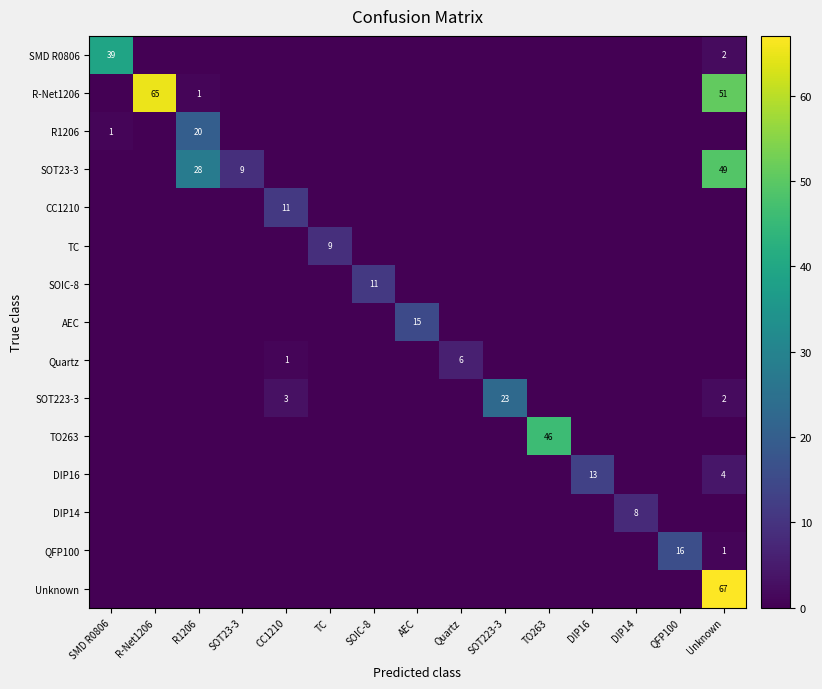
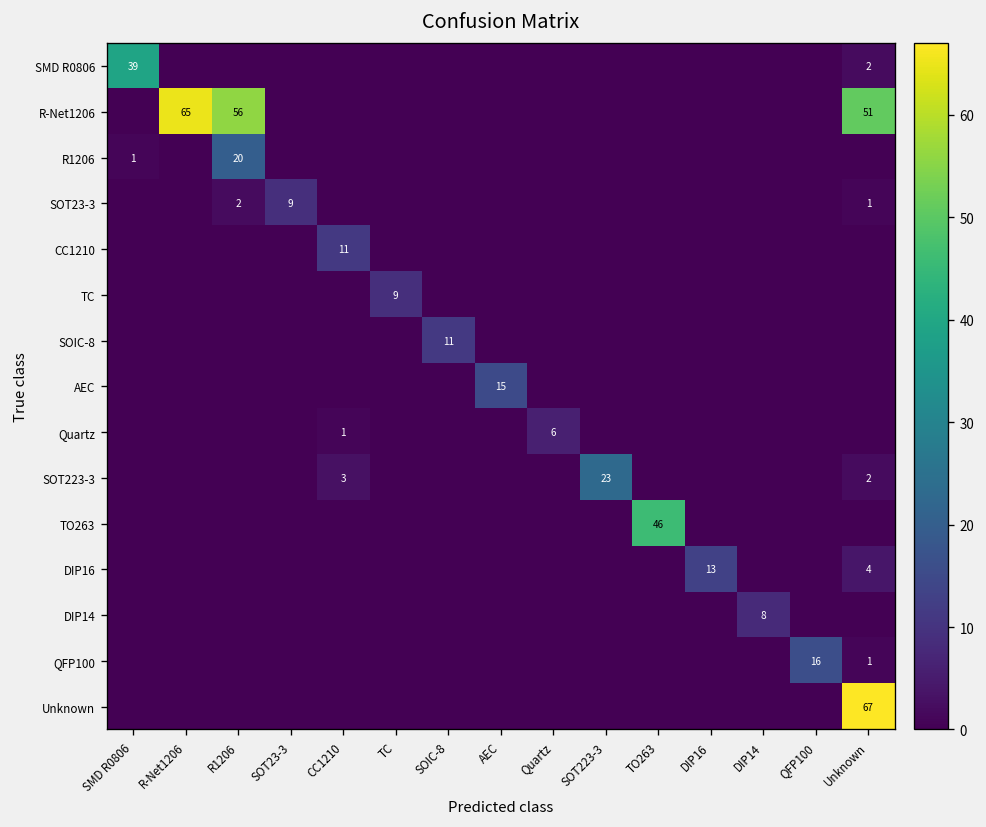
R-Net1206, R1206: 1 -> 56
SOT23-3, R1206: 28 -> 2
SOT23-3, Unknown: 49 -> 1
